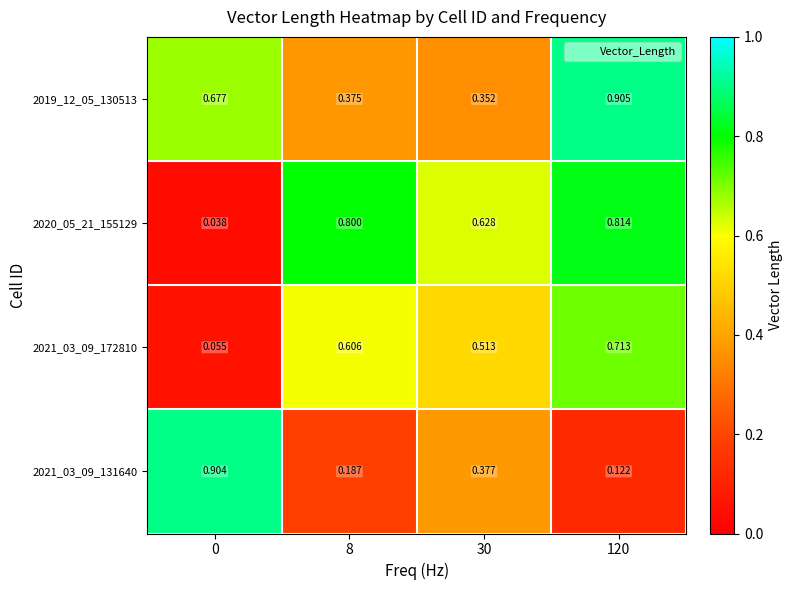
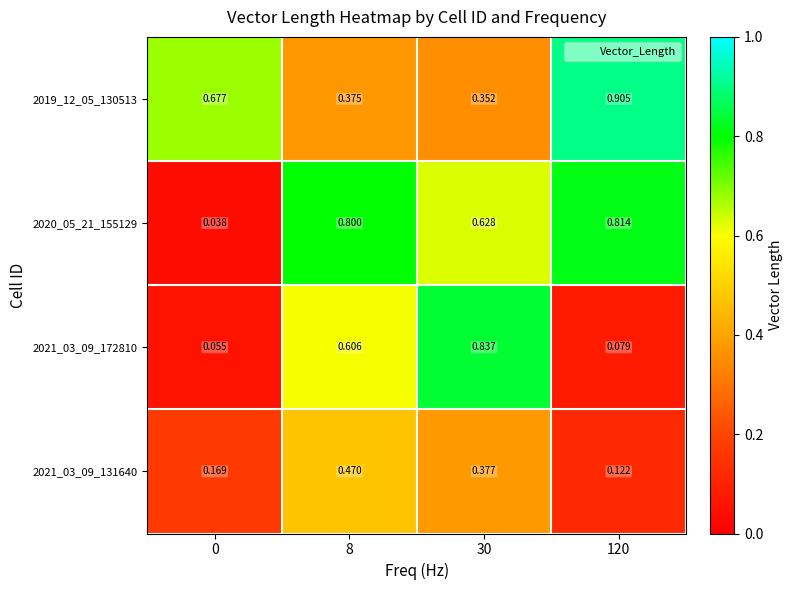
2021_03_09_172810, 30: 0.513 -> 0.837
2021_03_09_172810, 120: 0.713 -> 0.079
2021_03_09_131640, 0: 0.904 -> 0.169
2021_03_09_131640, 8: 0.187 -> 0.470
